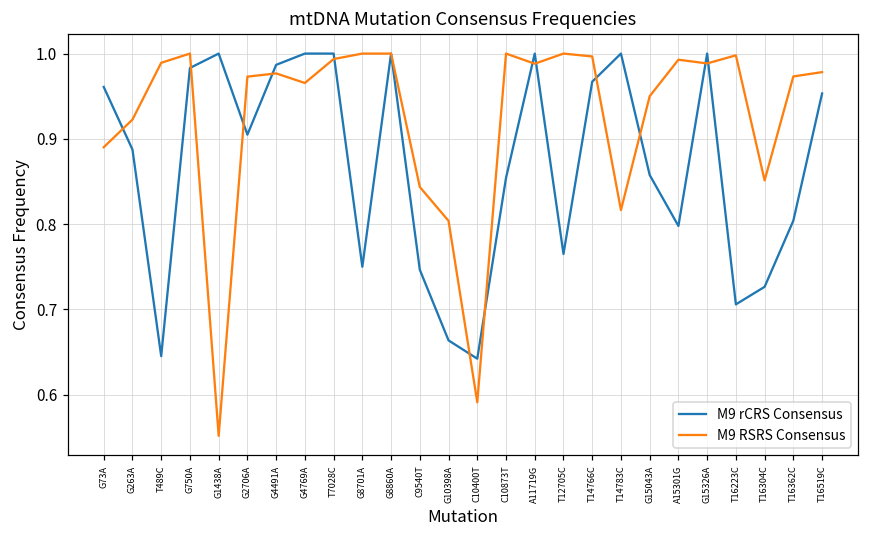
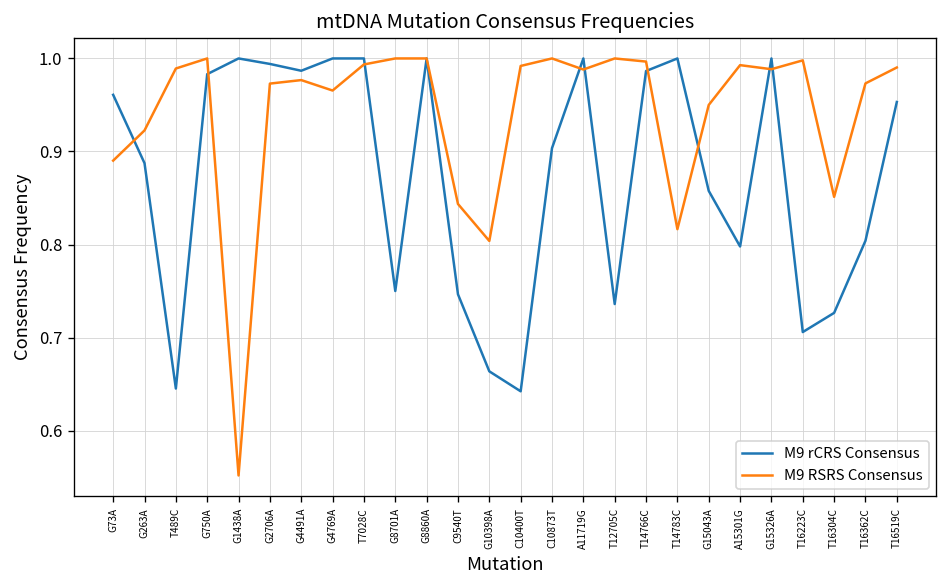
M9 rCRS Consensus, G2706A: 0.90 -> 0.99
M9 RSRS Consensus, C10400T: 0.59 -> 0.99
M9 rCRS Consensus, C10873T: 0.85 -> 0.90
M9 rCRS Consensus, T12705C: 0.77 -> 0.74
M9 rCRS Consensus, T14766C: 0.97 -> 0.99
M9 RSRS Consensus, T16519C: 0.98 -> 0.99
